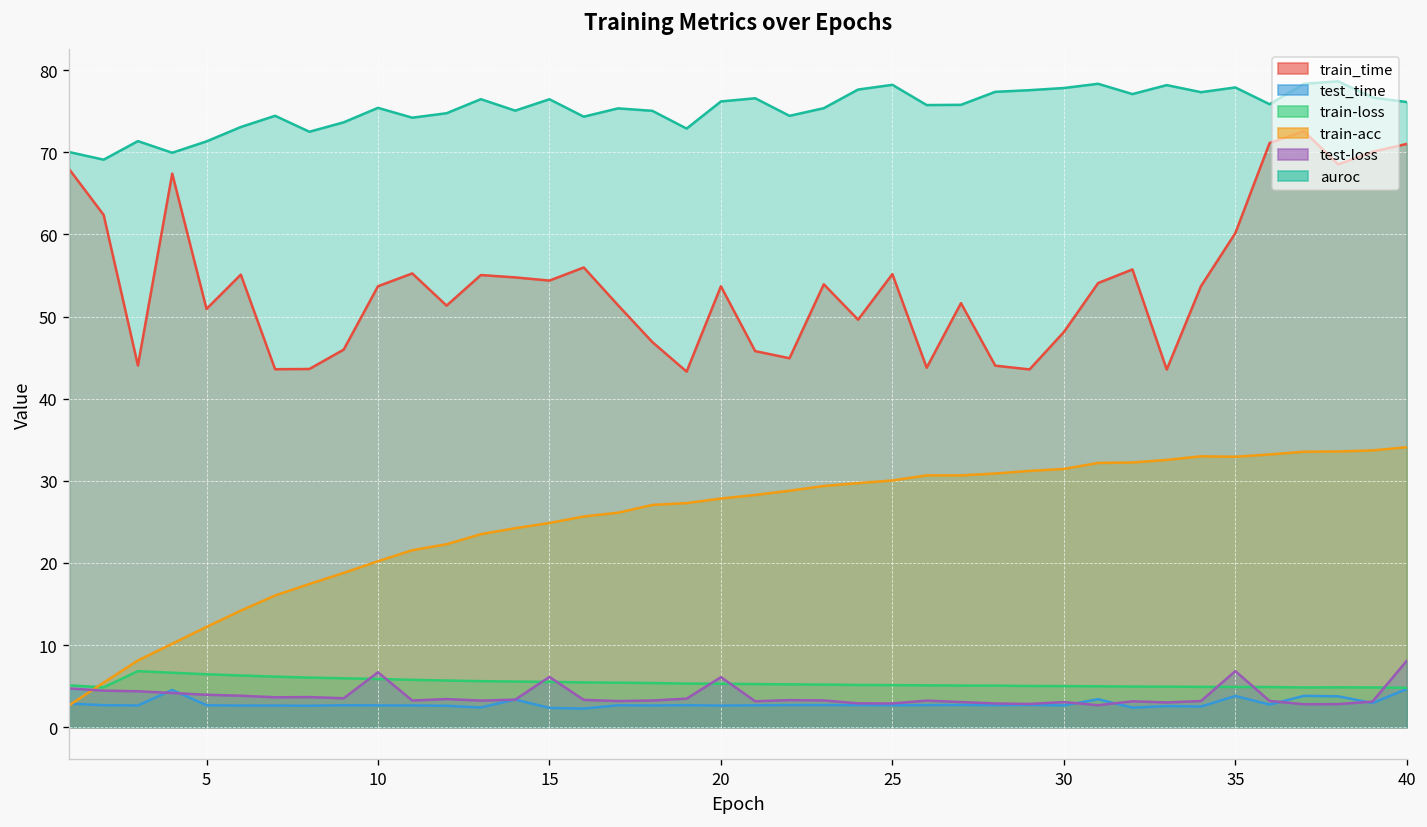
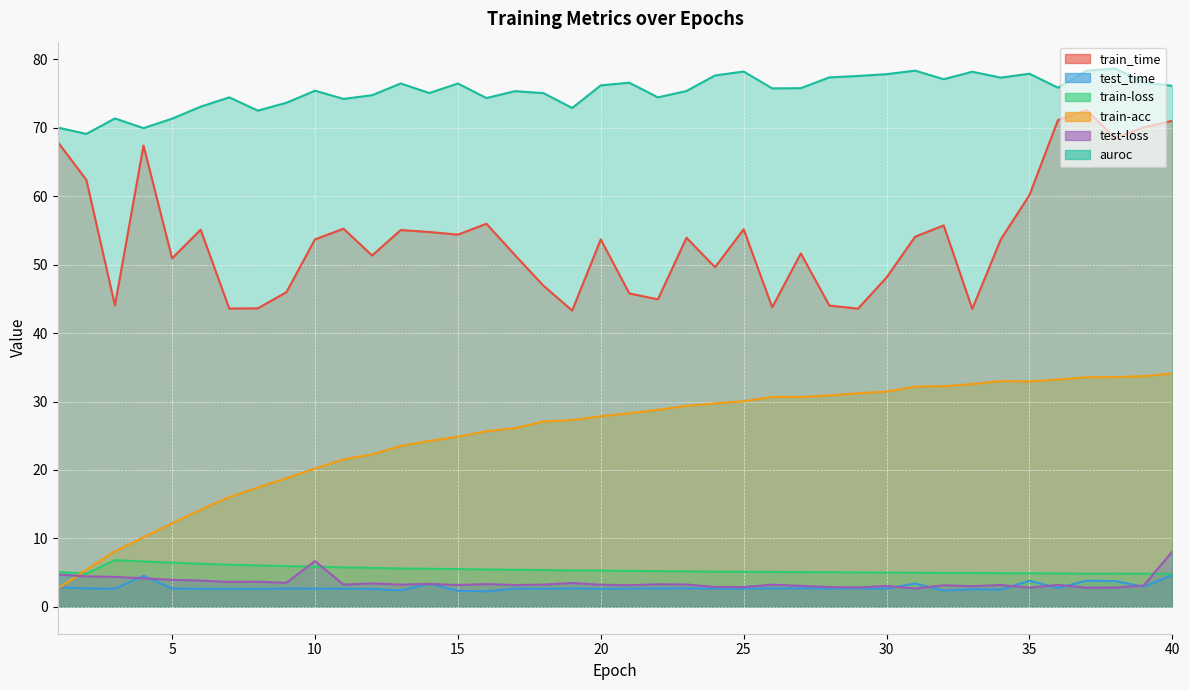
test-loss, 15: 6 -> 3
test-loss, 20: 6 -> 3
test-loss, 35: 7 -> 3
